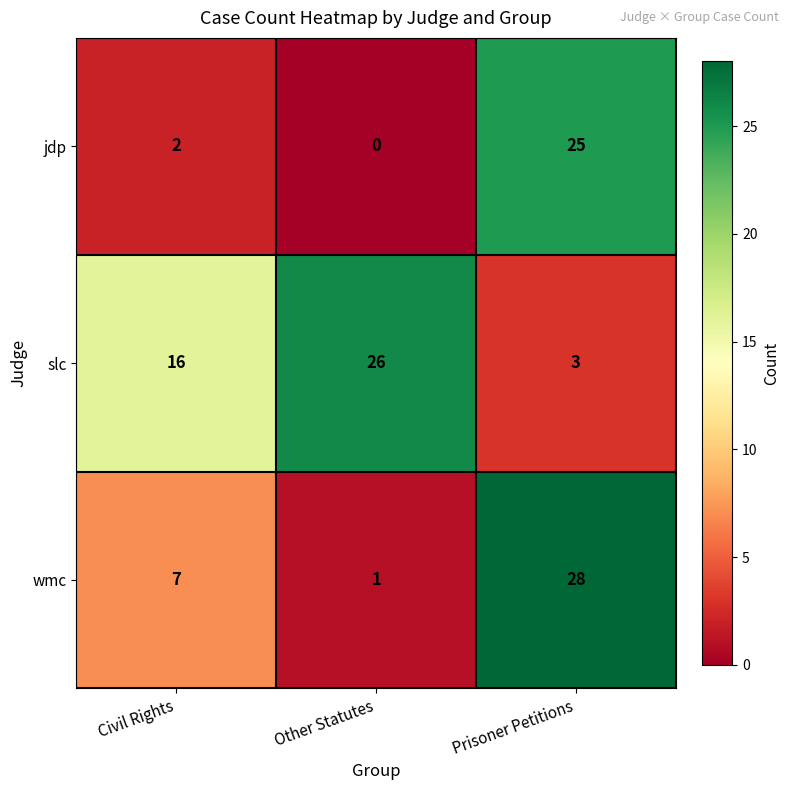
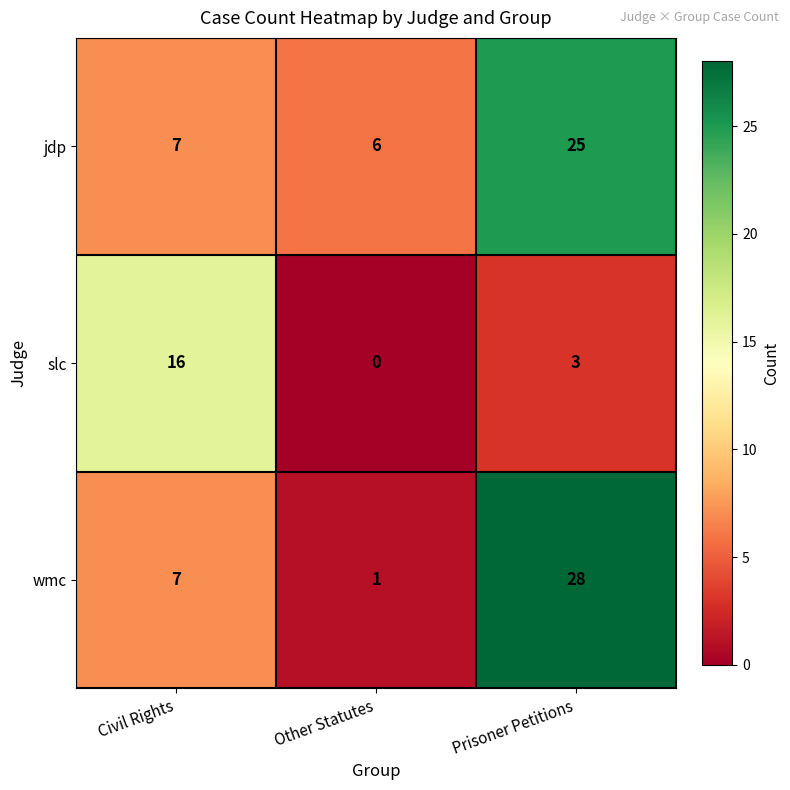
jdp, Civil Rights: 2 -> 7
jdp, Other Statutes: 0 -> 6
slc, Other Statutes: 26 -> 0
